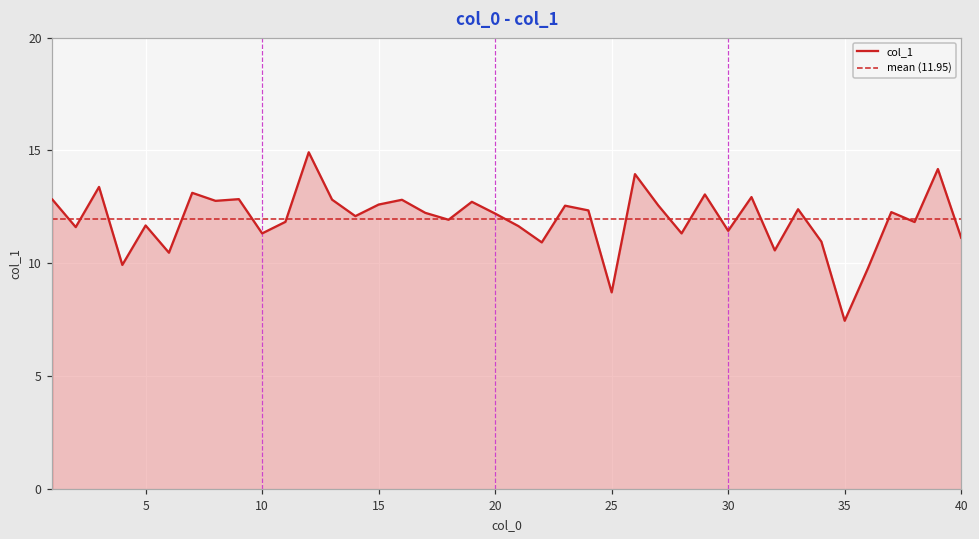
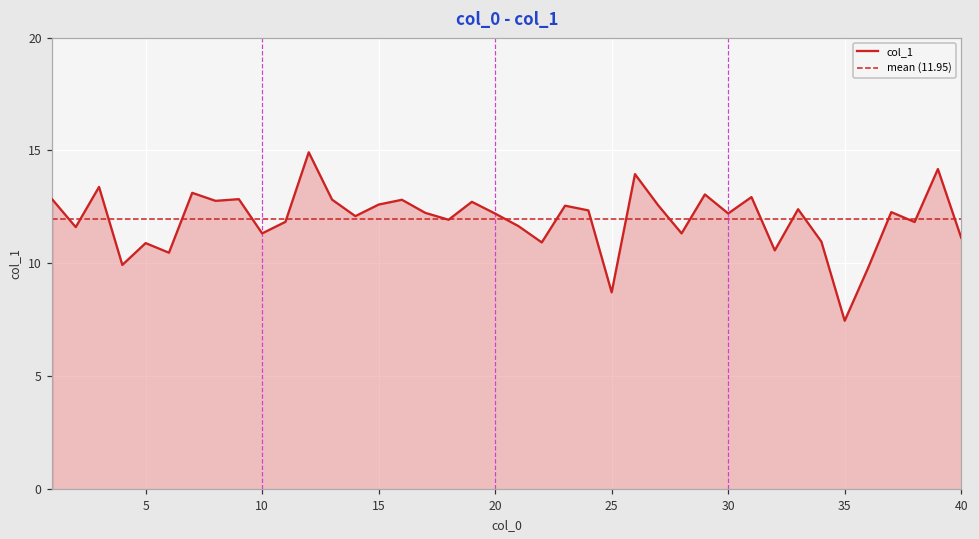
5: 11.7 -> 10.9
30: 11.4 -> 12.2
